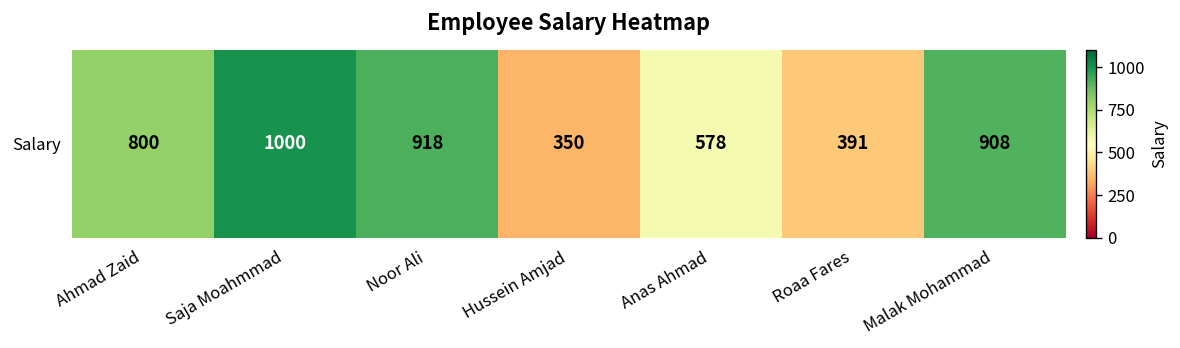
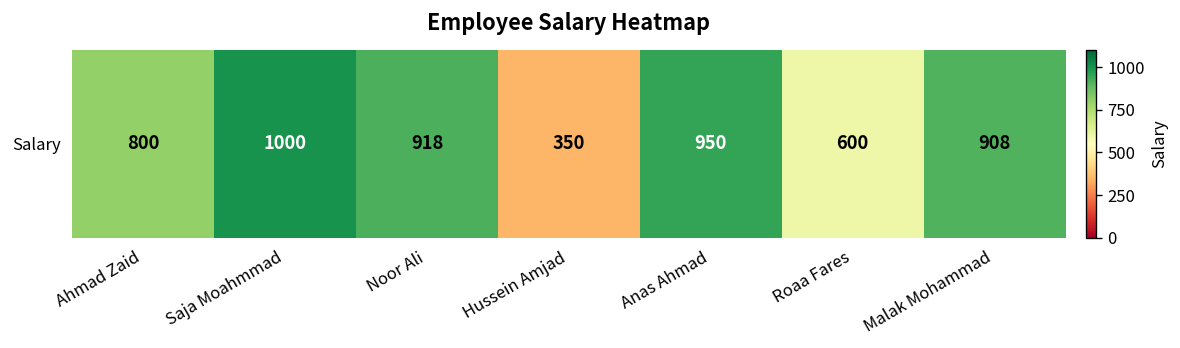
Salary, Anas Ahmad: 578 -> 950
Salary, Roaa Fares: 391 -> 600
